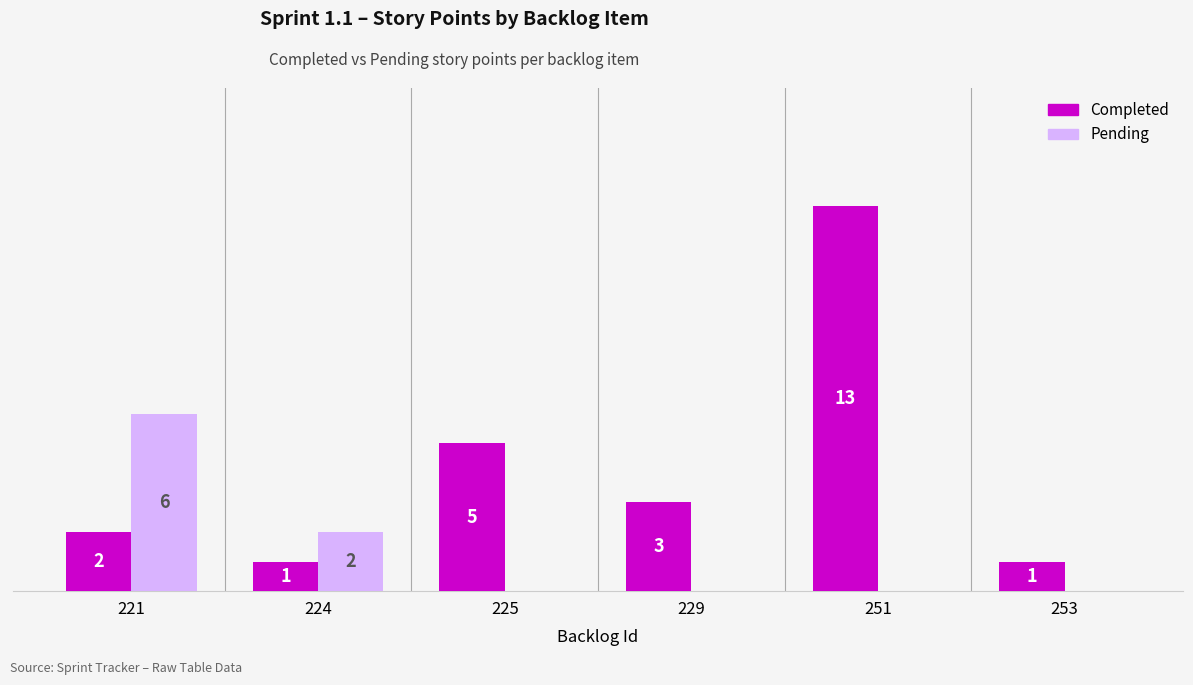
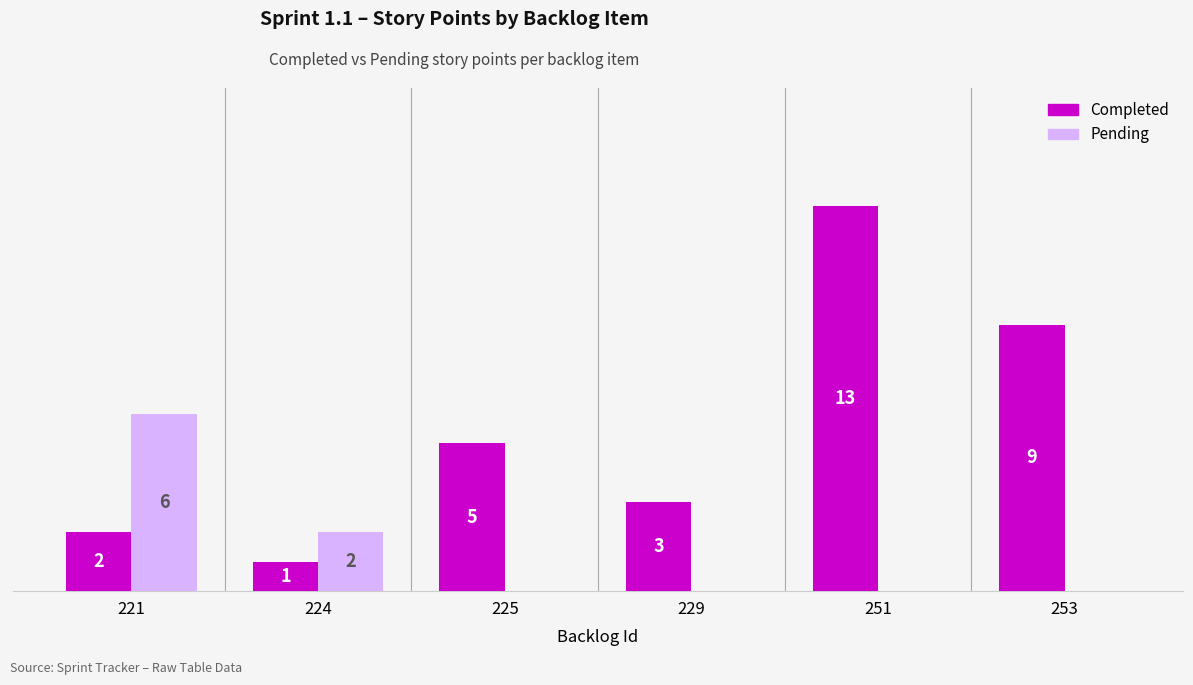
Completed, 253: 1 -> 9
